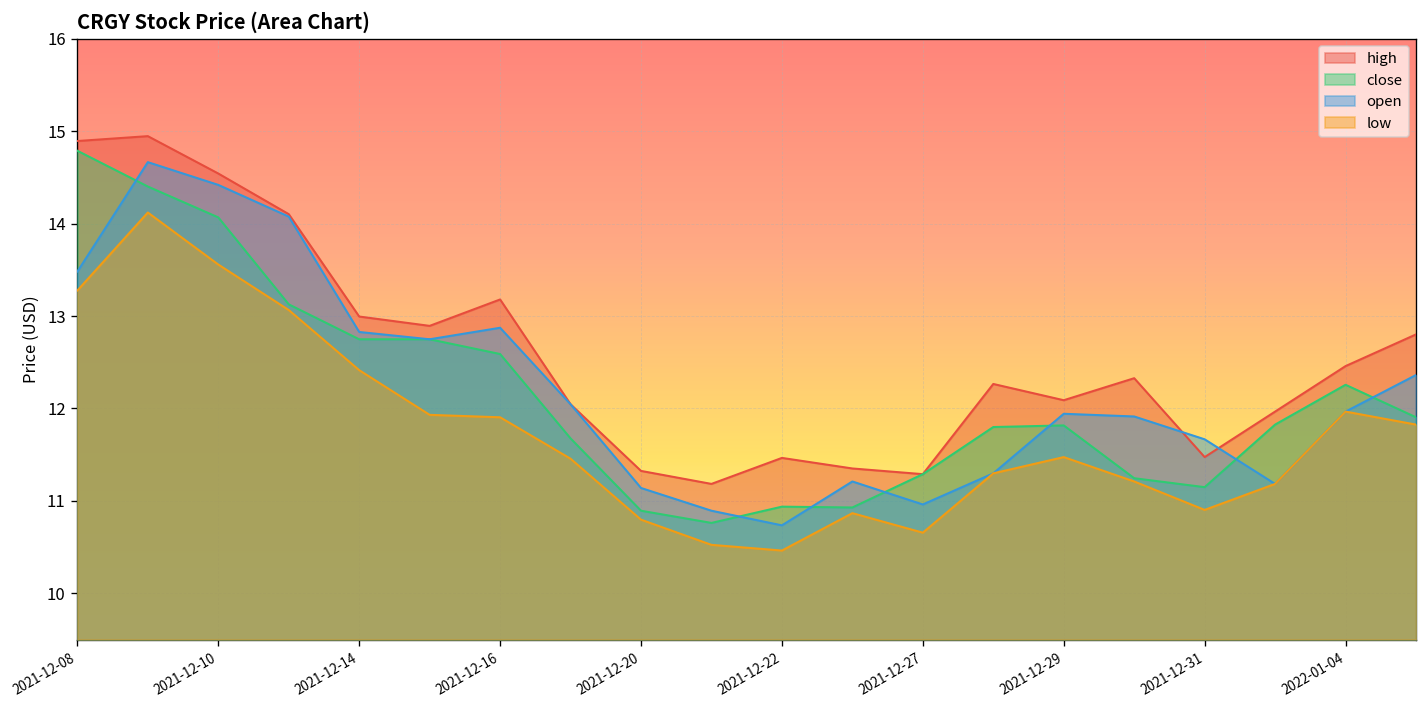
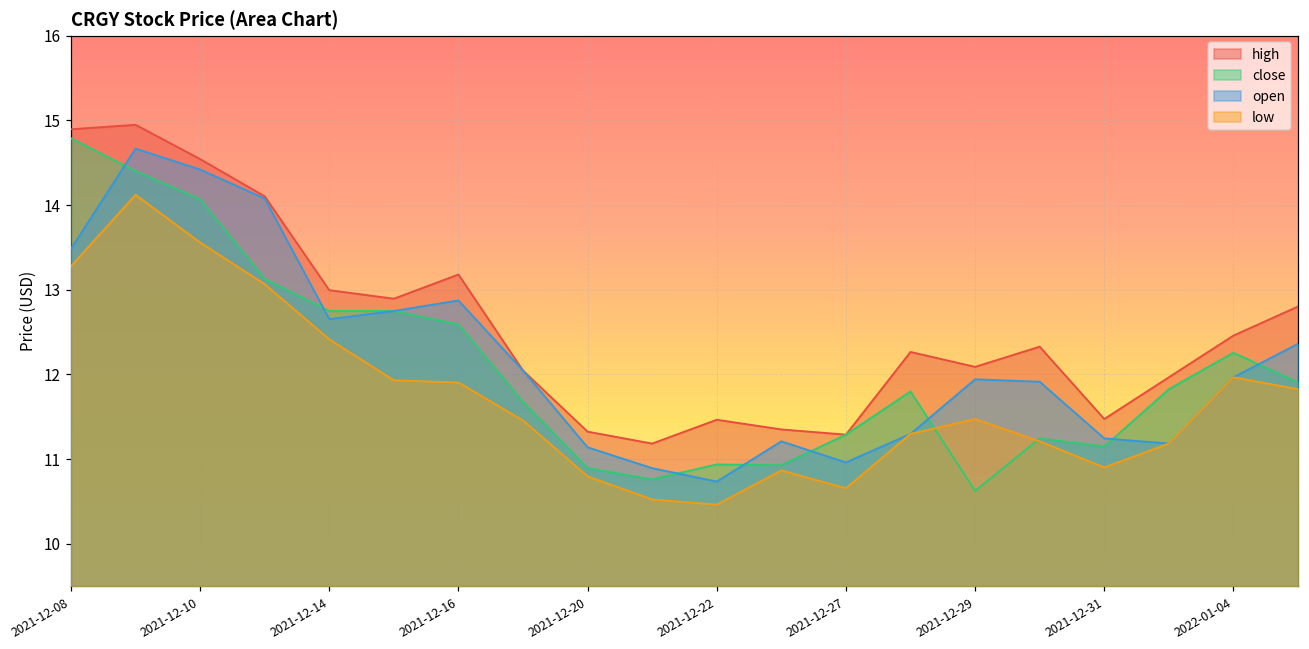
open, 2021-12-14: 12.8 -> 12.7
close, 2021-12-29: 11.8 -> 10.6
open, 2021-12-31: 11.7 -> 11.2
